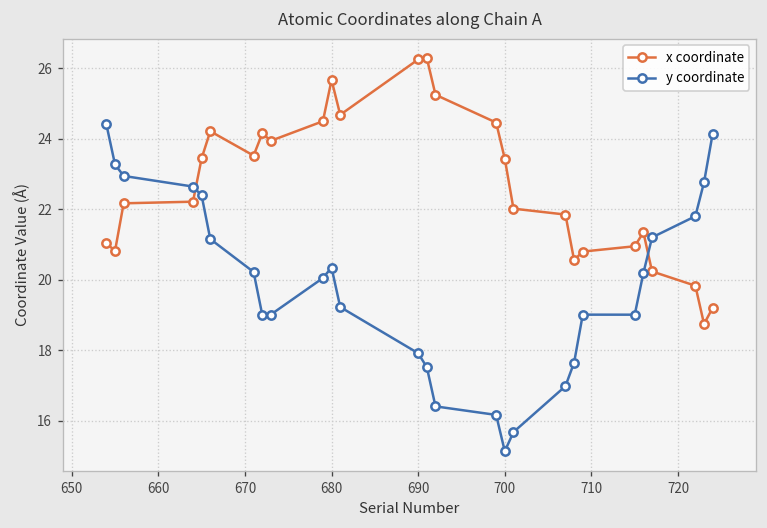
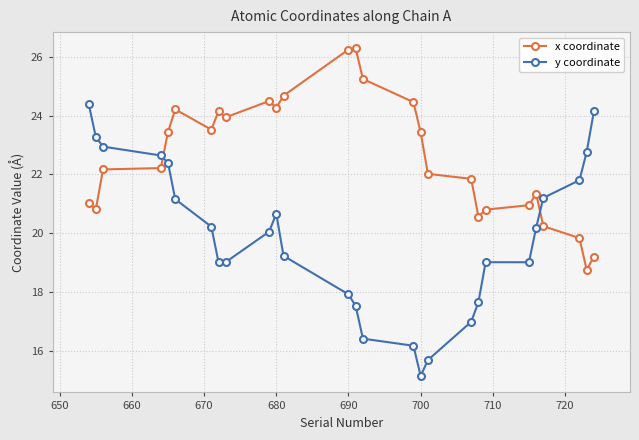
x coordinate, 680: 25.7 -> 24.3
y coordinate, 680: 20.3 -> 20.7
